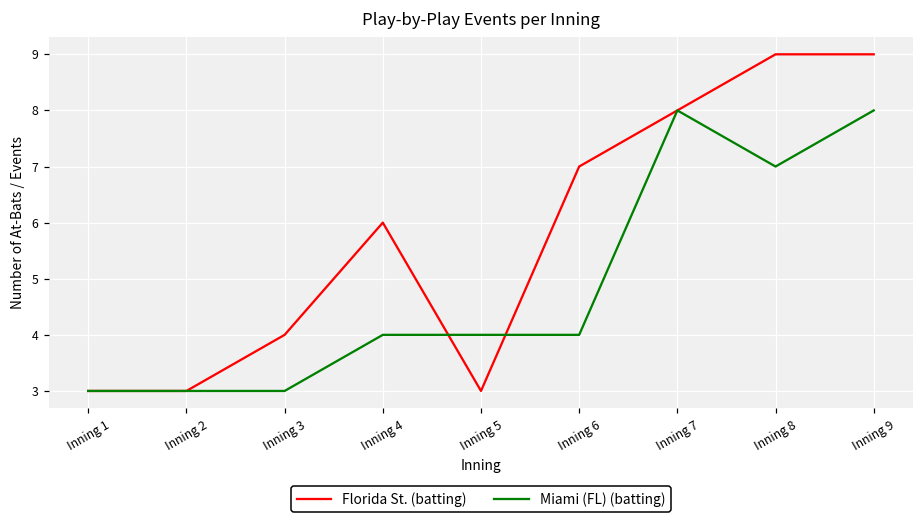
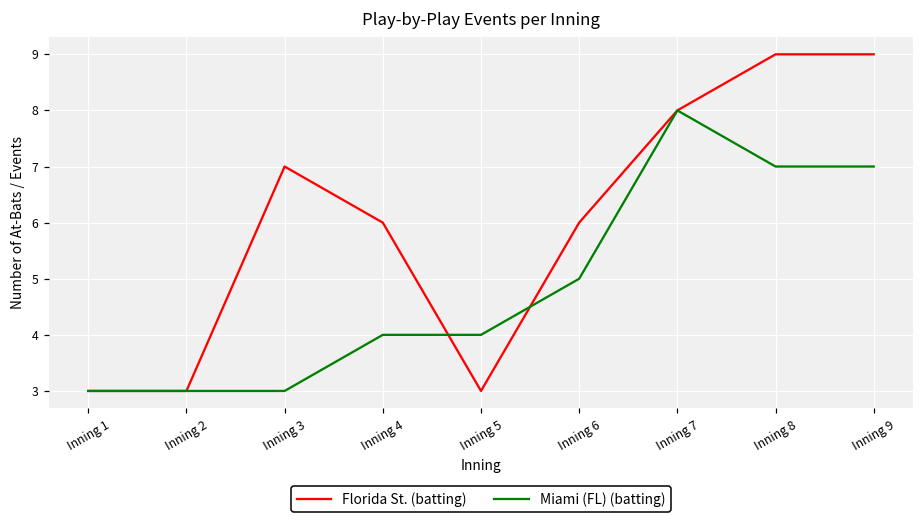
Florida St. (batting), Inning 3: 4 -> 7
Florida St. (batting), Inning 6: 7 -> 6
Miami (FL) (batting), Inning 6: 4 -> 5
Miami (FL) (batting), Inning 9: 8 -> 7
